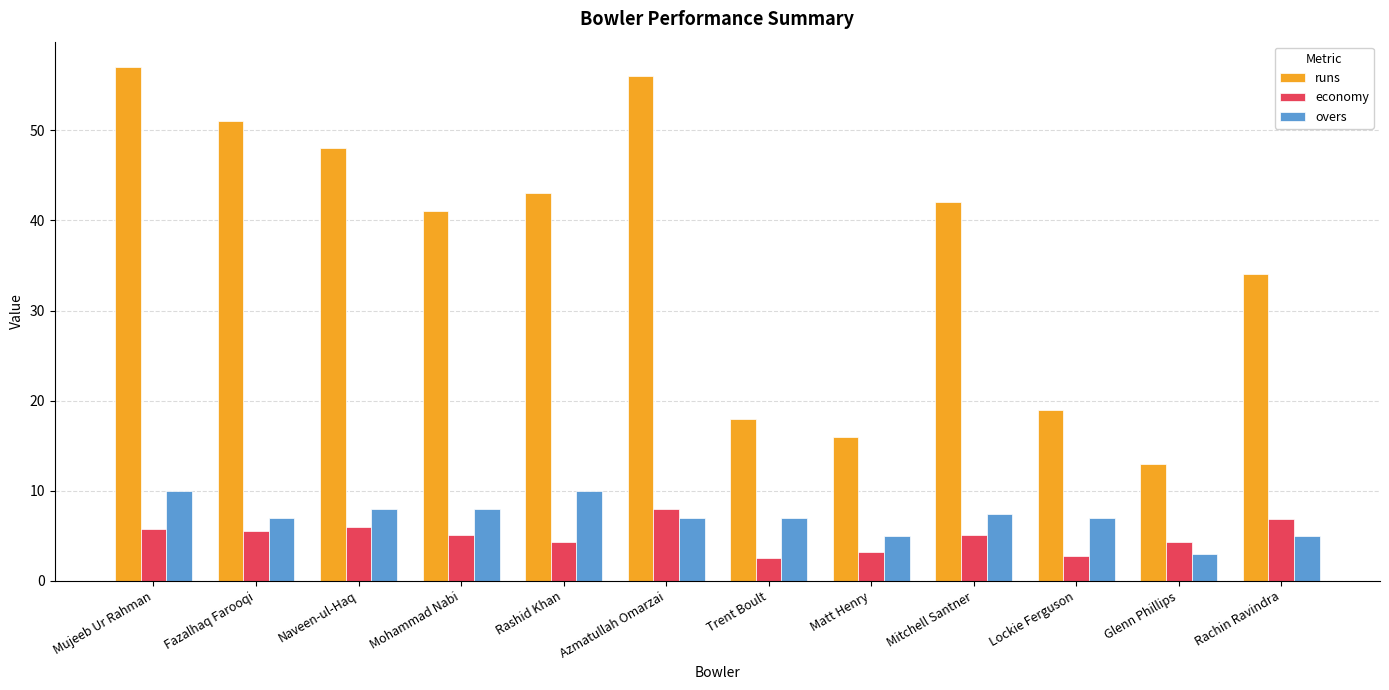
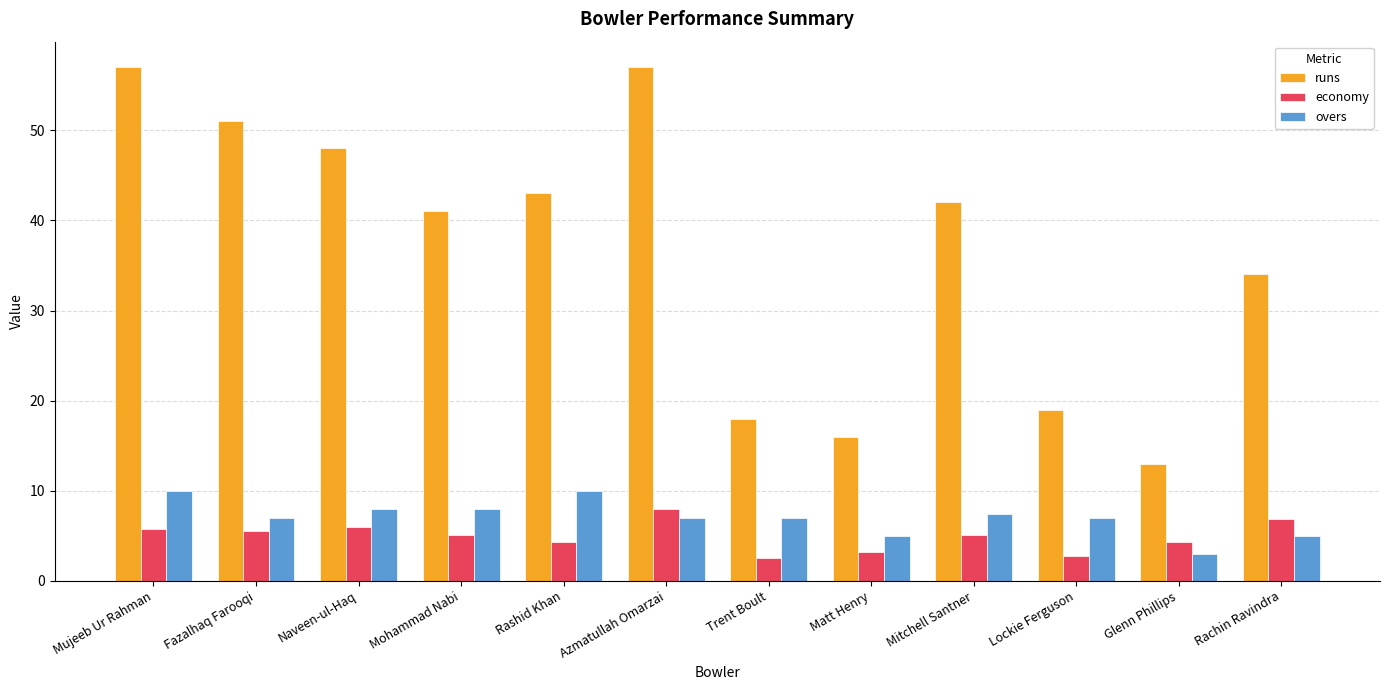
runs, Azmatullah Omarzai: 56 -> 57
